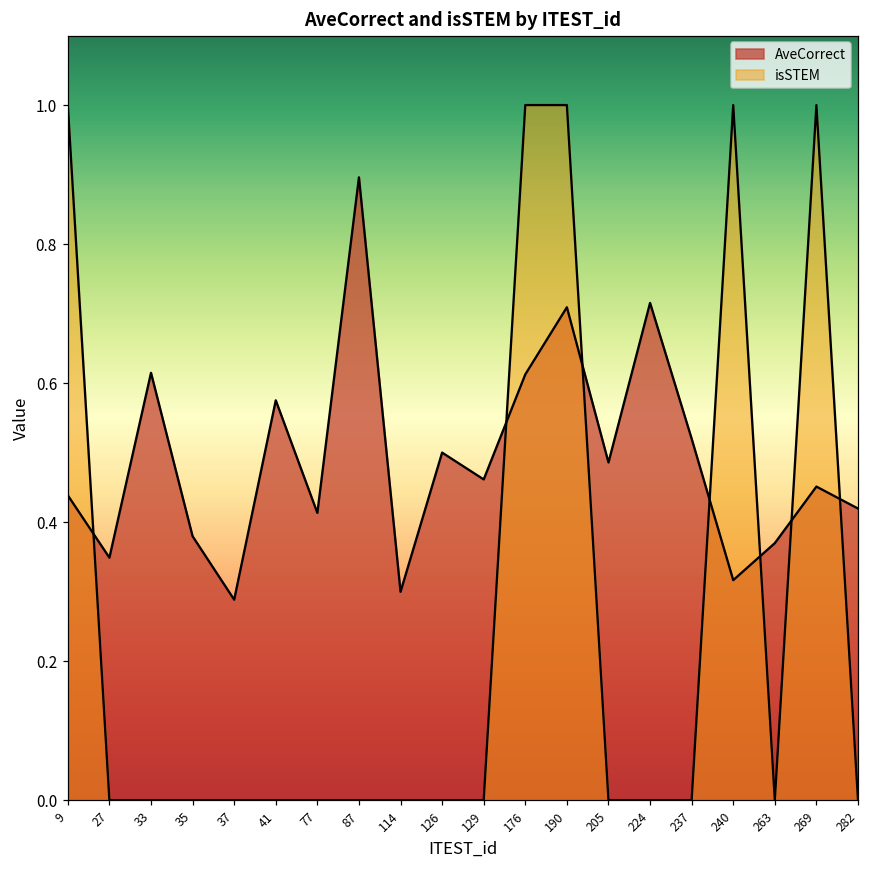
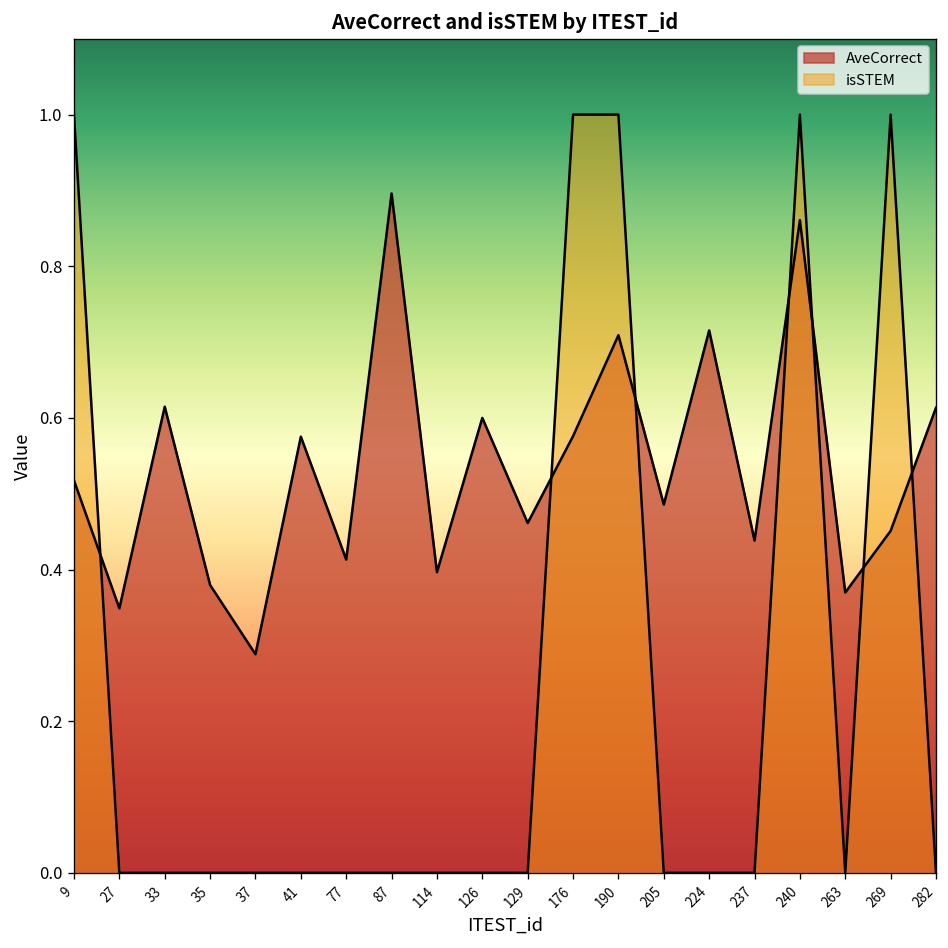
AveCorrect, 9: 0.44 -> 0.52
AveCorrect, 114: 0.30 -> 0.40
AveCorrect, 126: 0.5 -> 0.6
AveCorrect, 176: 0.61 -> 0.58
AveCorrect, 237: 0.52 -> 0.44
AveCorrect, 240: 0.32 -> 0.86
AveCorrect, 282: 0.42 -> 0.61
